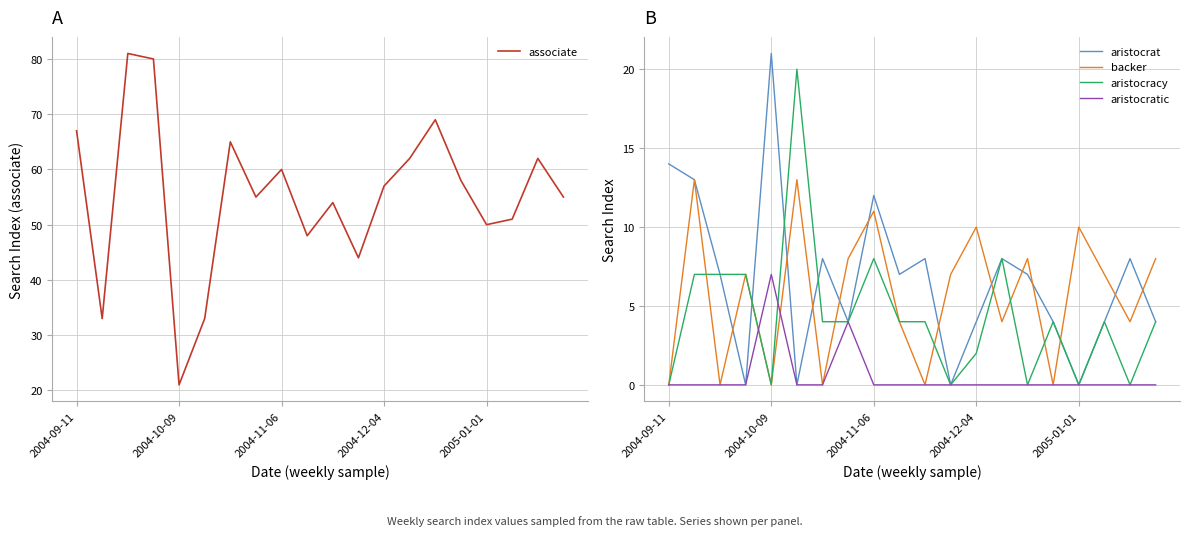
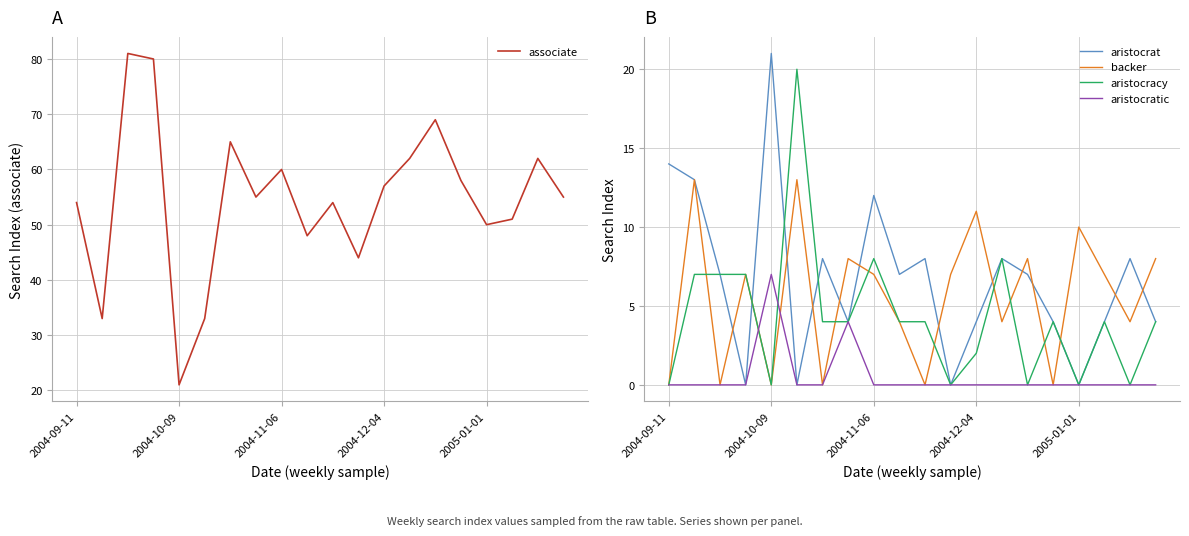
A, 2004-09-11: 67 -> 54
B, backer, 2004-11-06: 11 -> 7
B, backer, 2004-12-04: 10 -> 11
